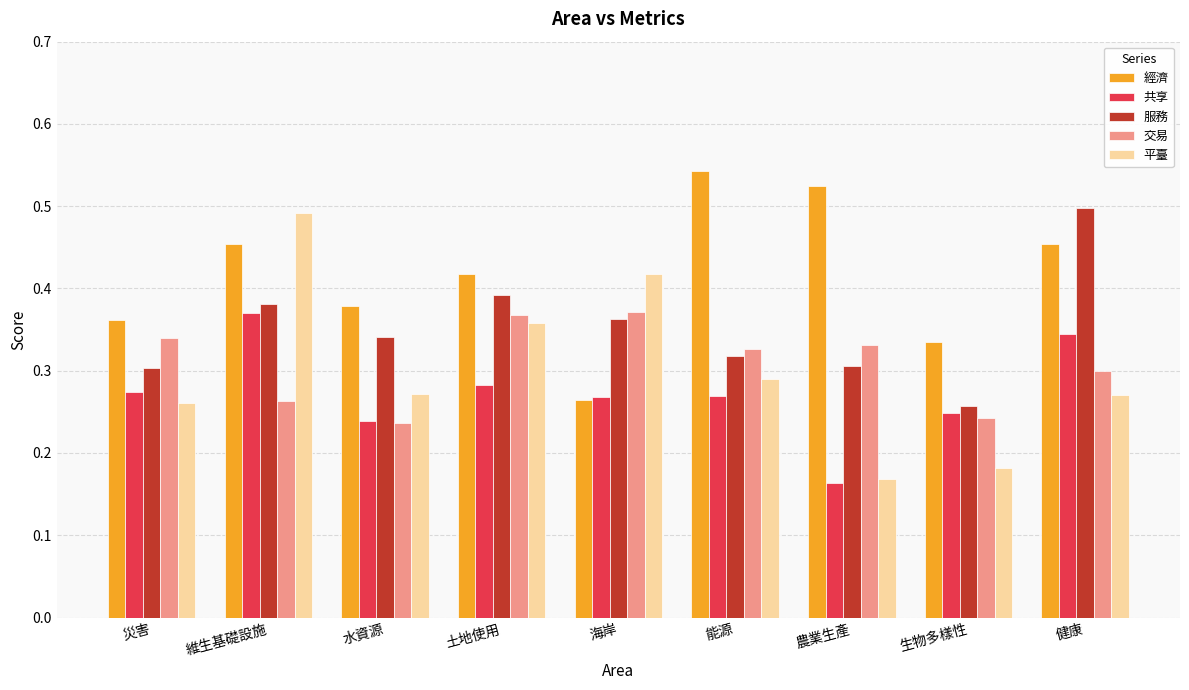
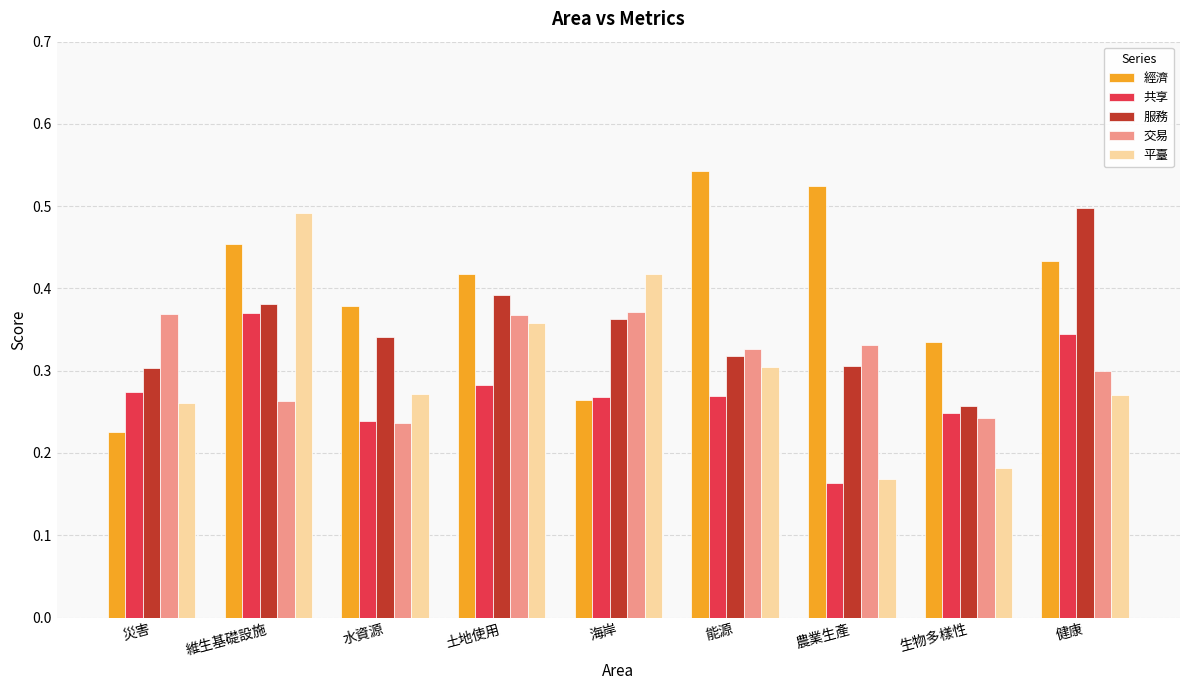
經濟, 災害: 0.36 -> 0.23
交易, 災害: 0.34 -> 0.37
平臺, 能源: 0.29 -> 0.30
經濟, 健康: 0.45 -> 0.43
